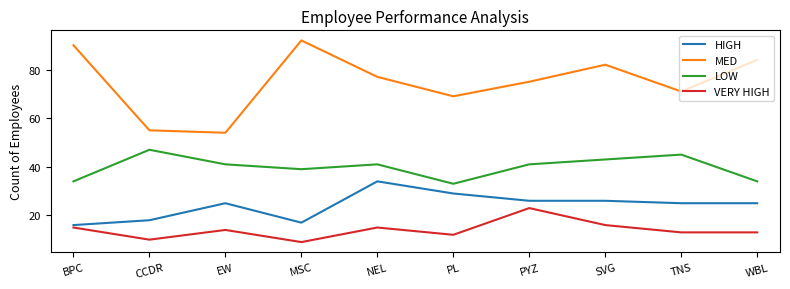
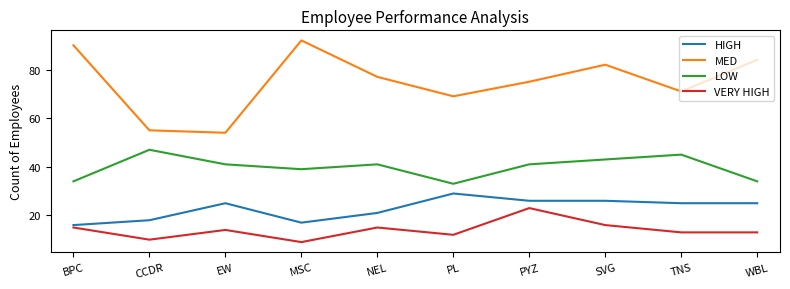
HIGH, NEL: 34 -> 21
